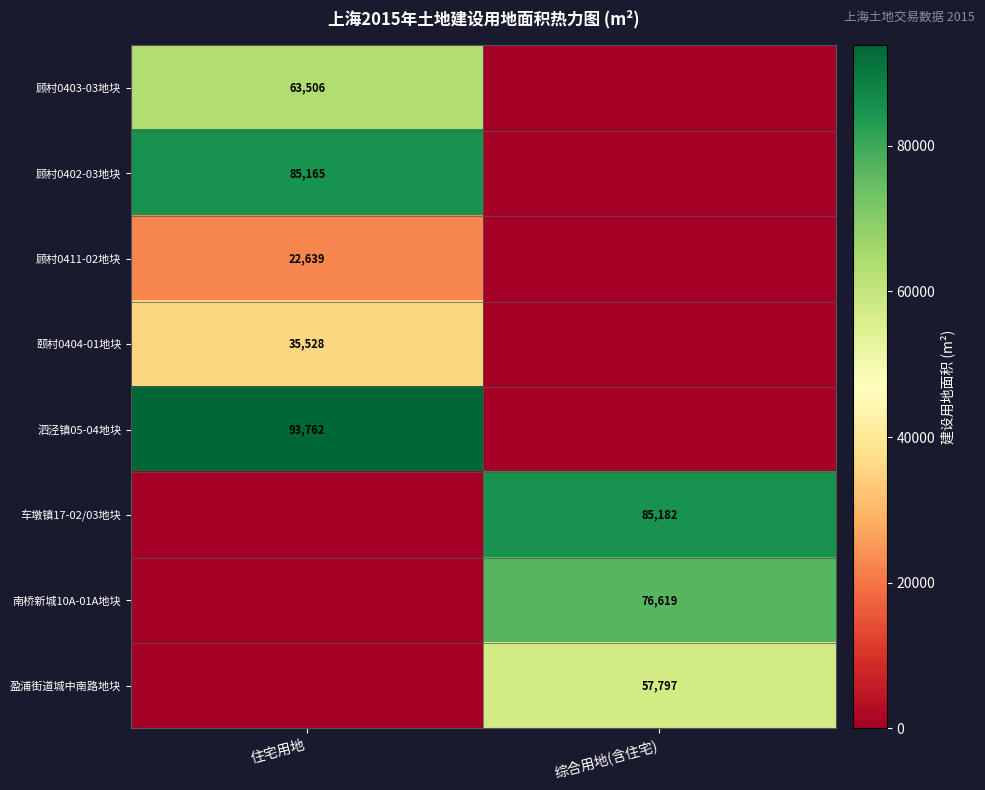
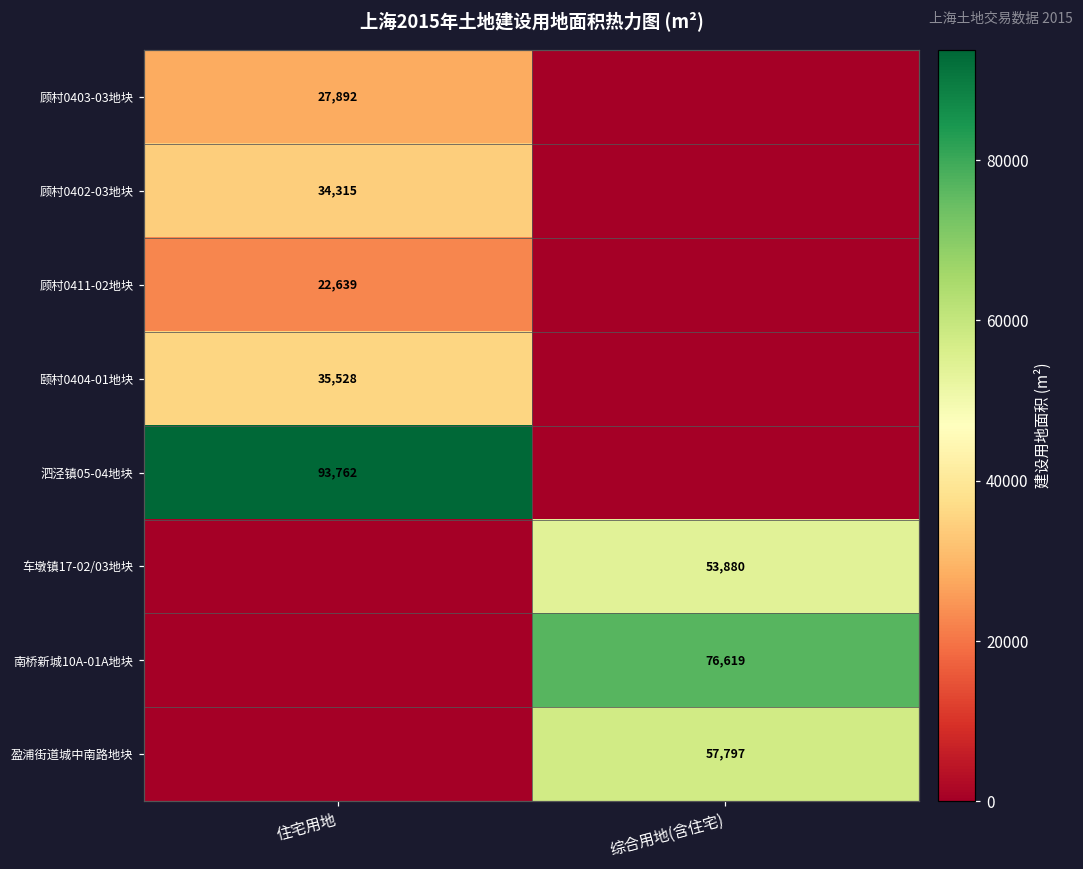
顾村0403-03地块, 住宅用地: 63,506 -> 27,892
顾村0402-03地块, 住宅用地: 85,165 -> 34,315
车墩镇17-02/03地块, 综合用地(含住宅): 85,182 -> 53,880
